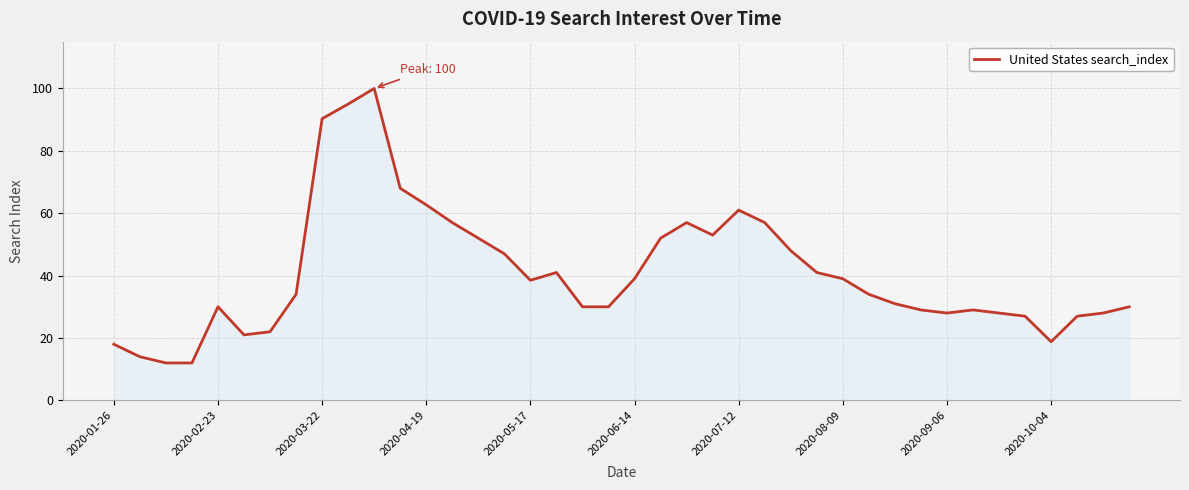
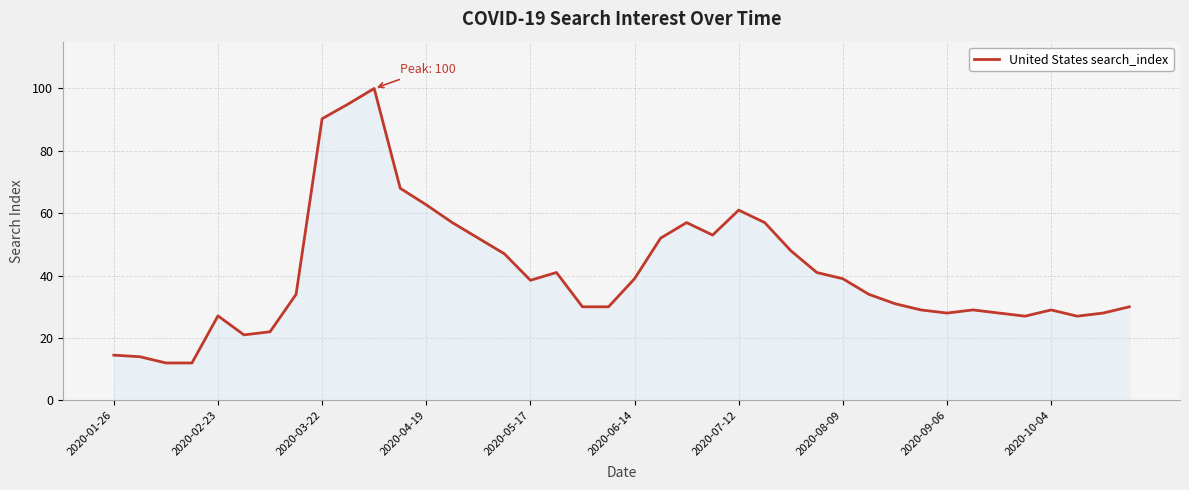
2020-01-26: 18 -> 15
2020-02-23: 30 -> 27
2020-10-04: 19 -> 29
